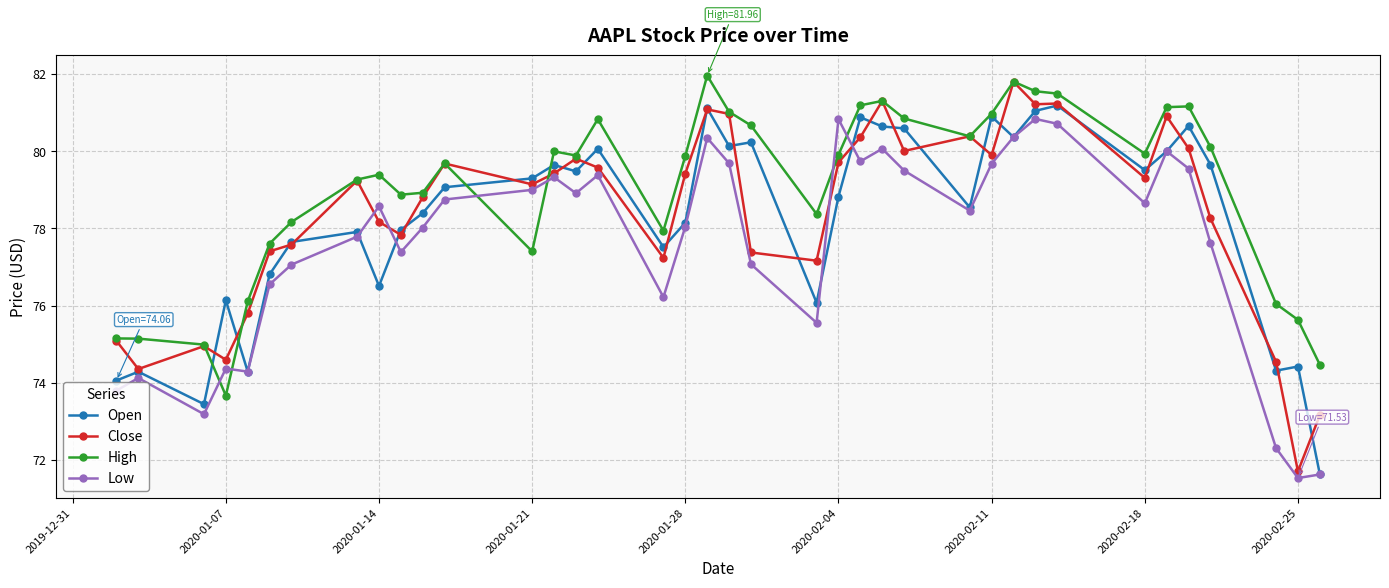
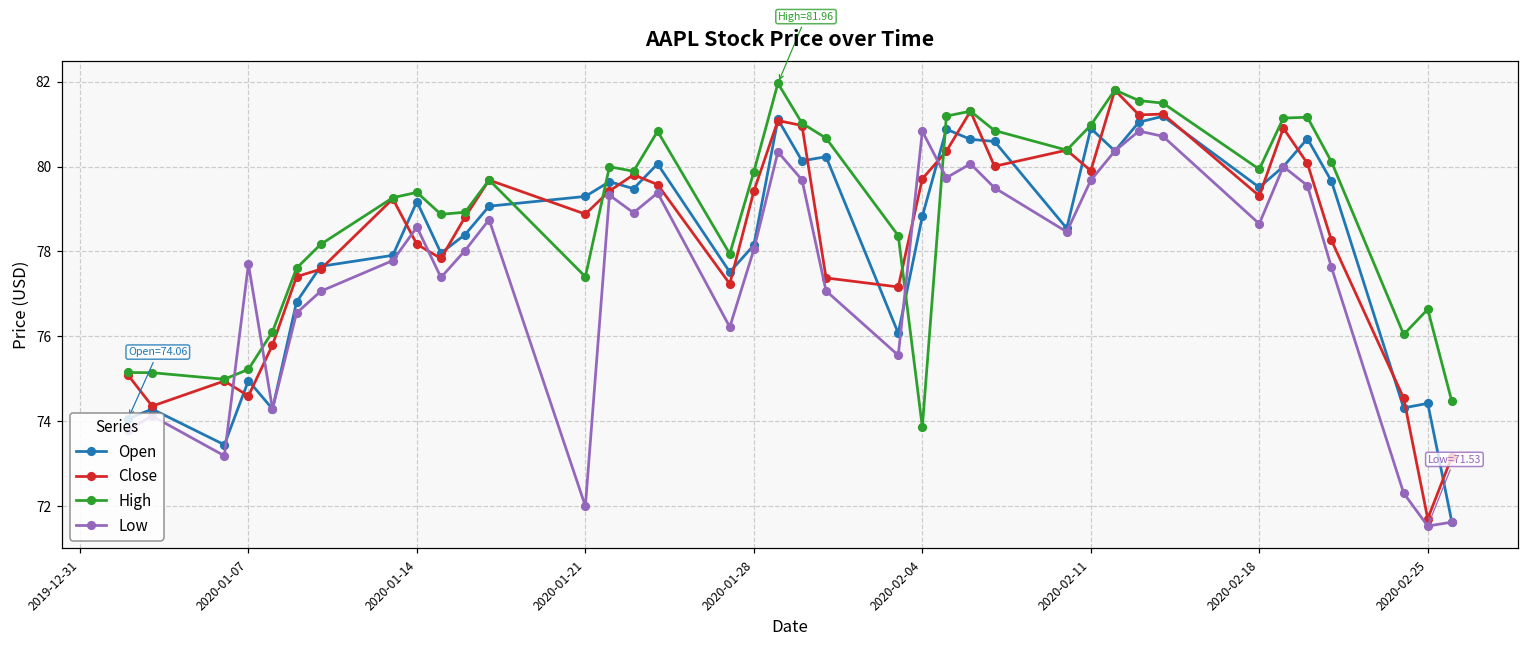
Open, 2020-01-07: 76.1 -> 75.0
High, 2020-01-07: 73.7 -> 75.2
Low, 2020-01-07: 74.4 -> 77.7
Open, 2020-01-14: 76.5 -> 79.2
Close, 2020-01-21: 79.1 -> 78.9
Low, 2020-01-21: 79 -> 72
High, 2020-02-04: 79.9 -> 73.9
High, 2020-02-25: 75.6 -> 76.6
